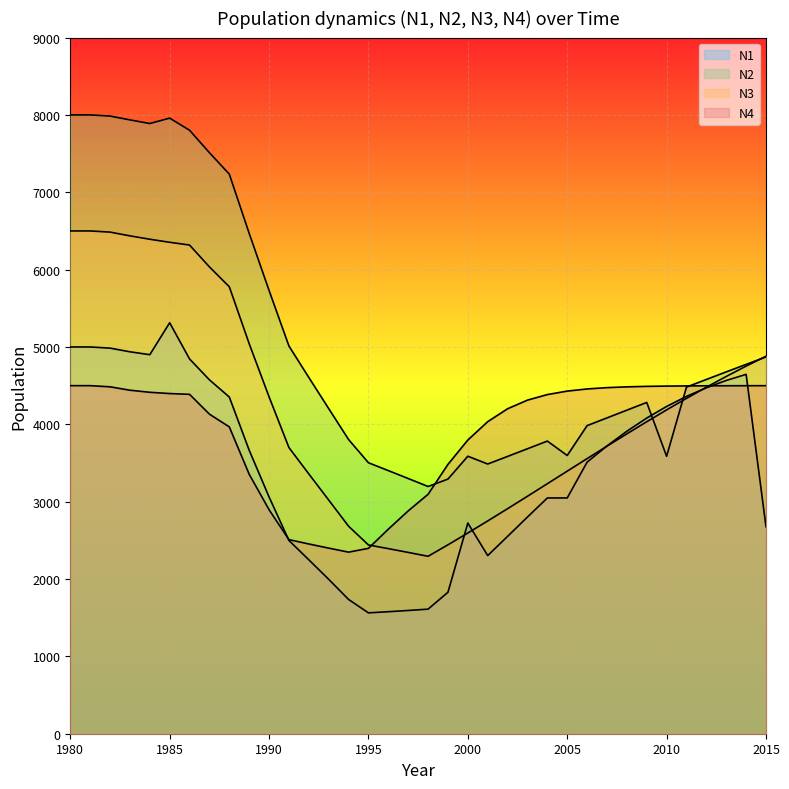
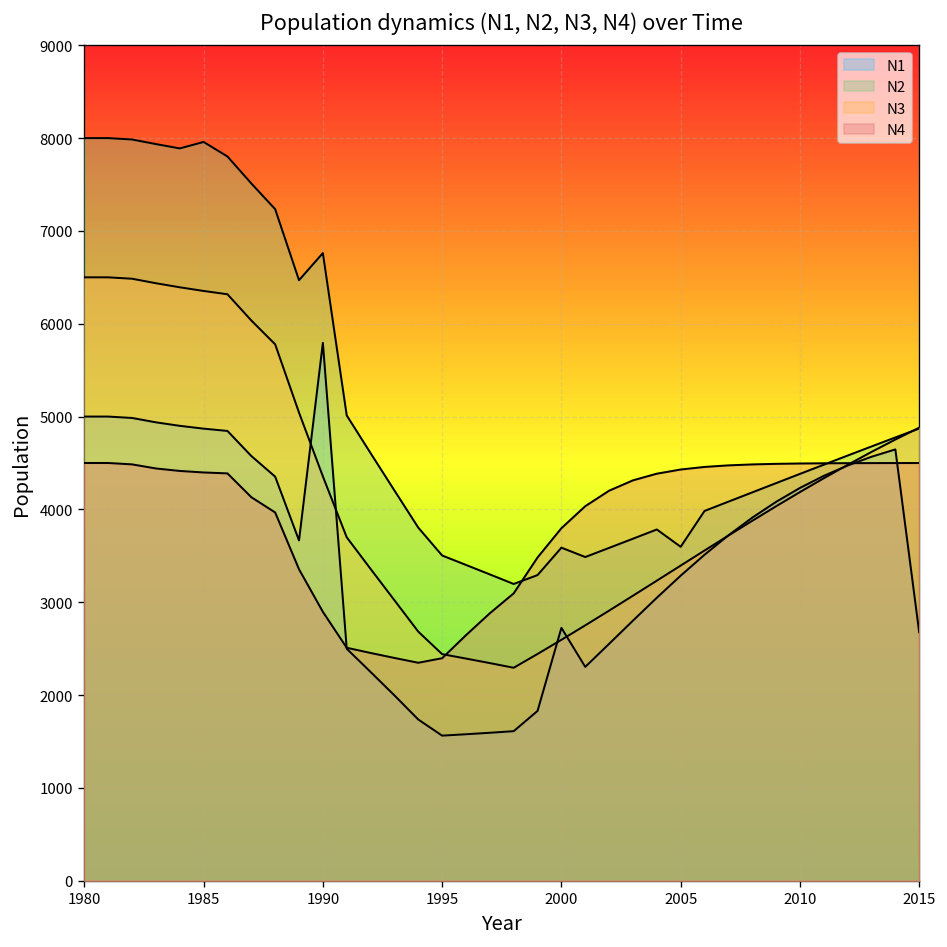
N1, 1985: 5300 -> 4900
N1, 1990: 3100 -> 5800
N2, 1990: 5700 -> 6800
N1, 2005: 3000 -> 3300
N2, 2010: 3600 -> 4400
